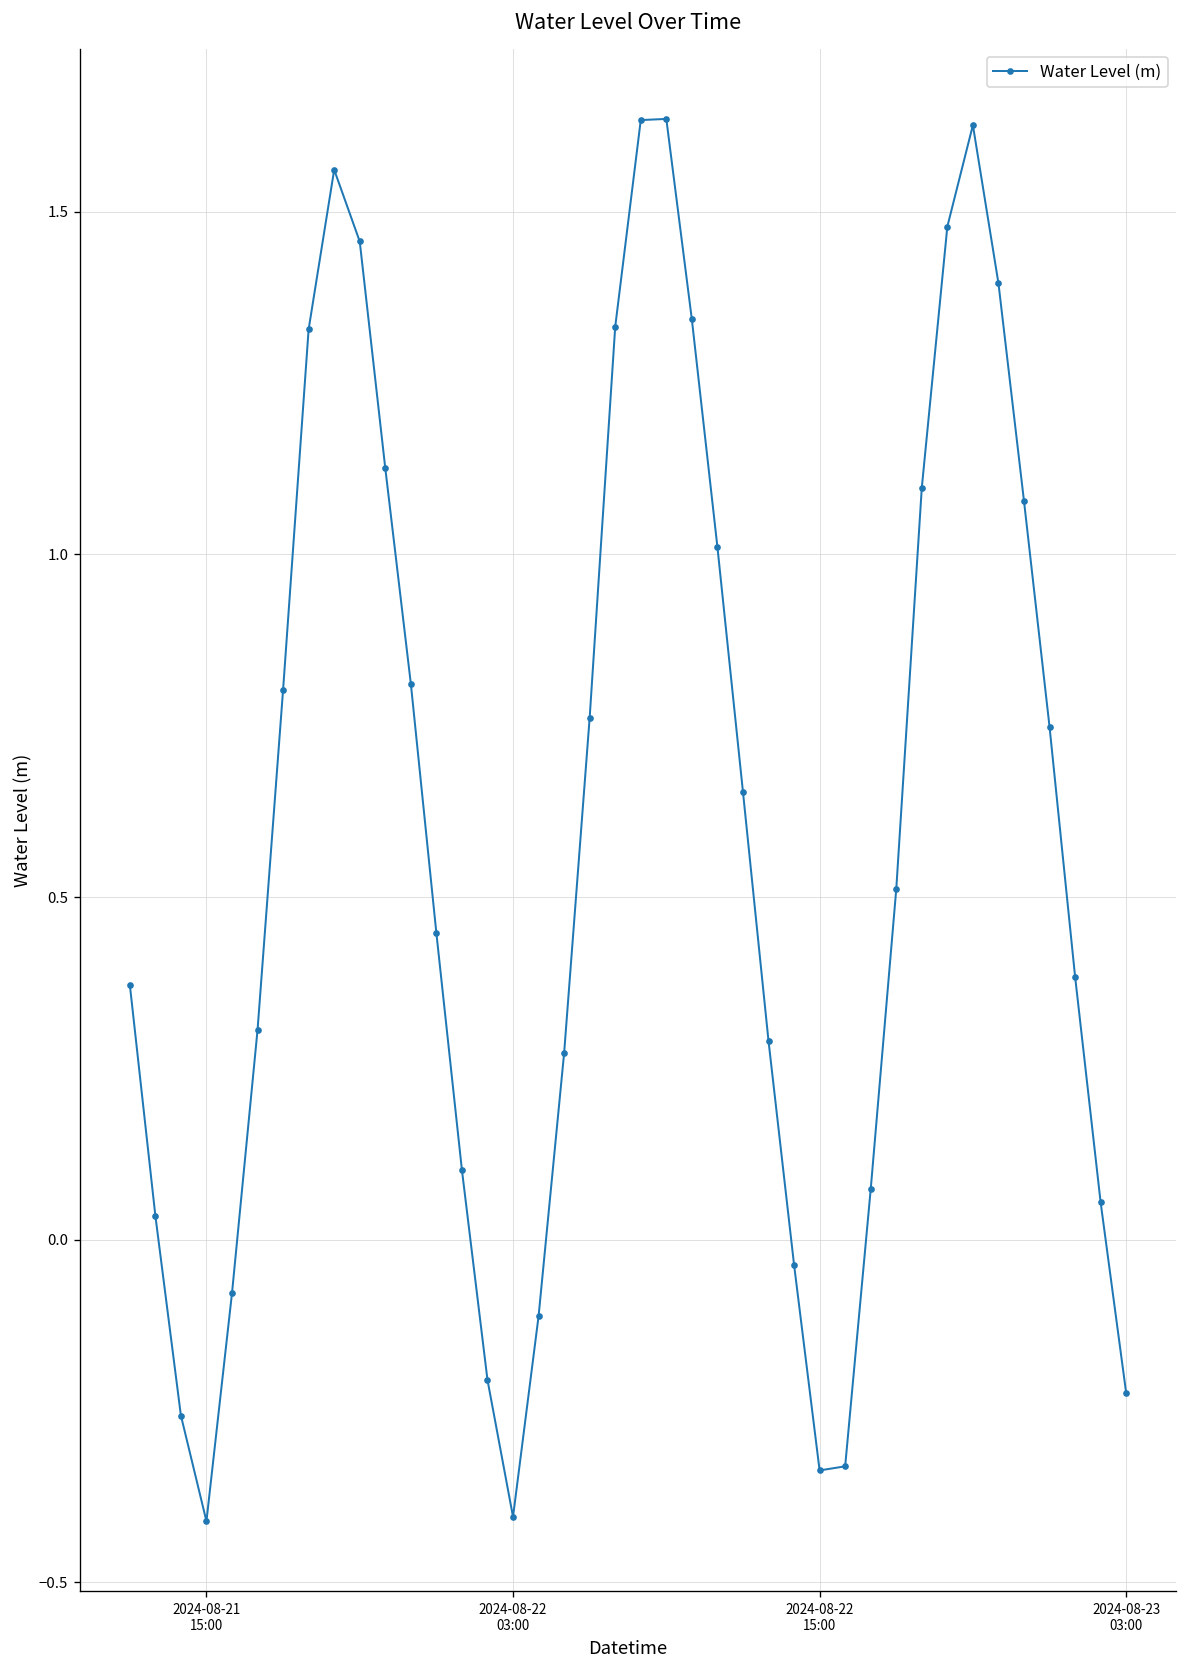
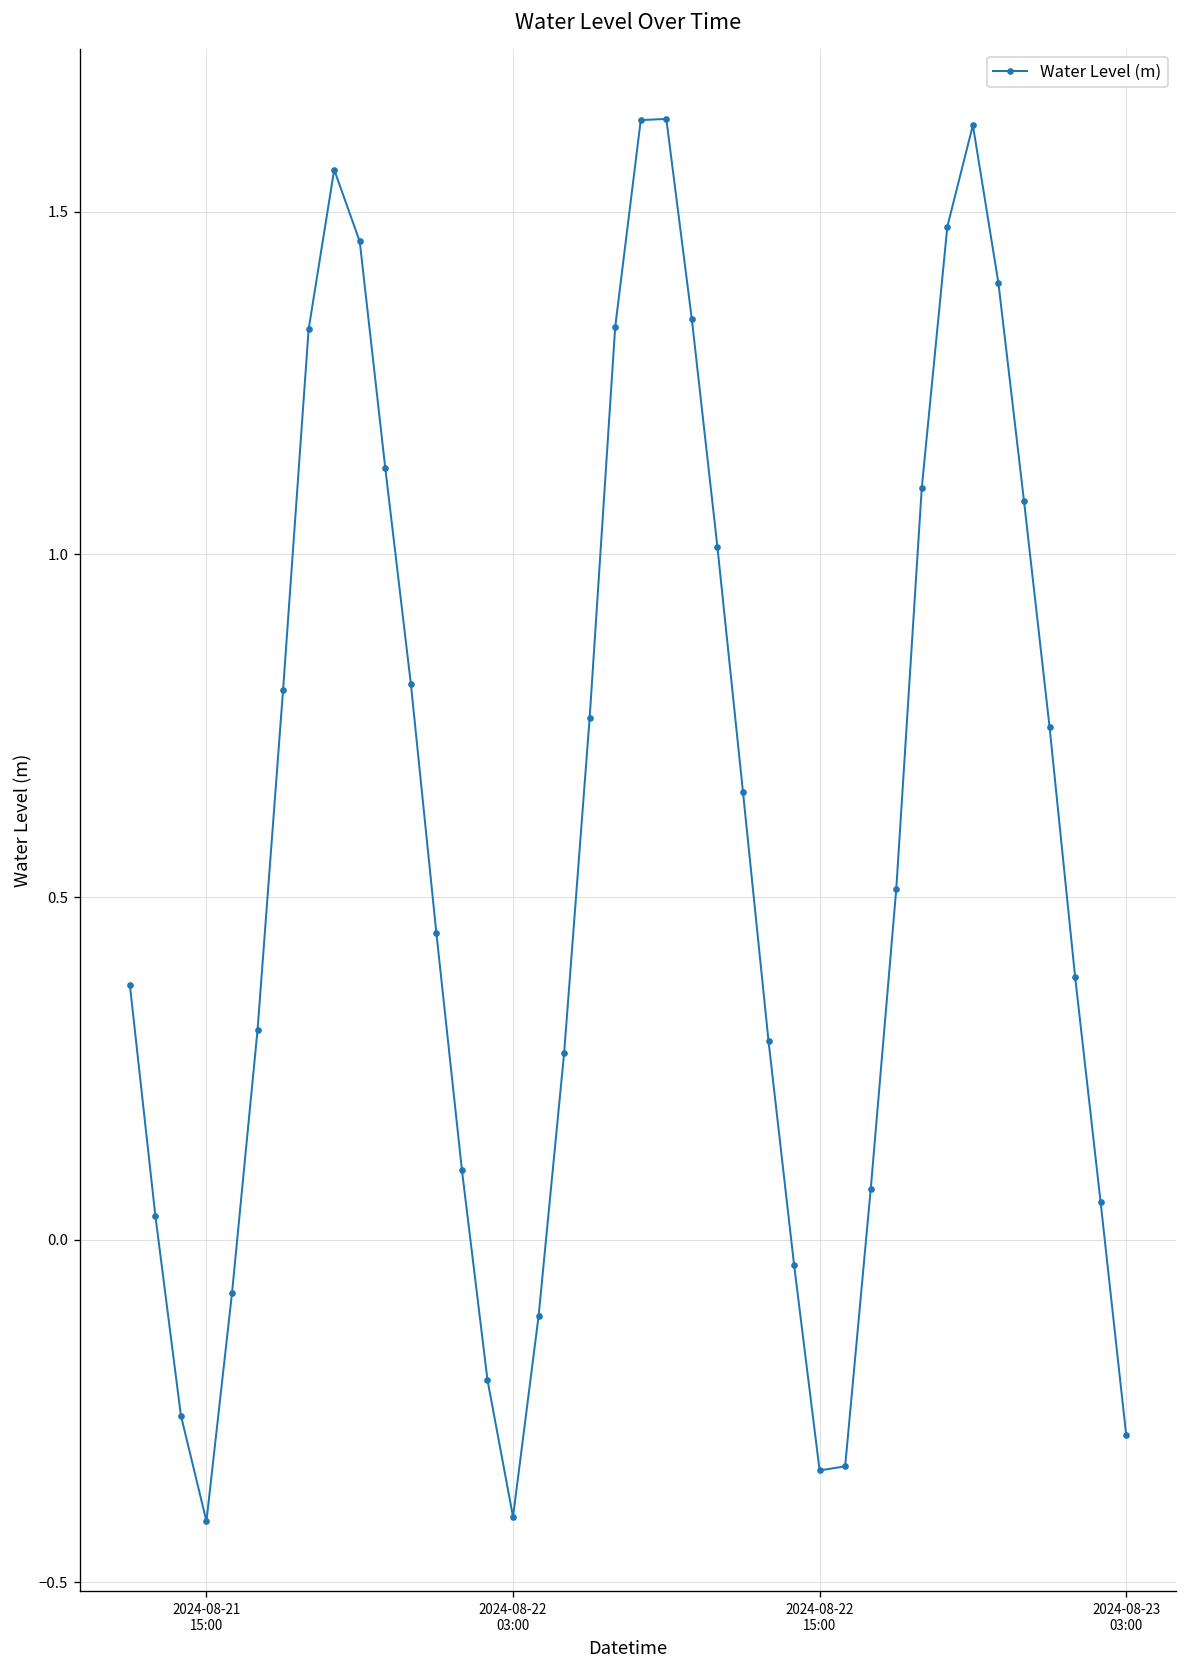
2024-08-23 03:00: -0.22 -> -0.28
